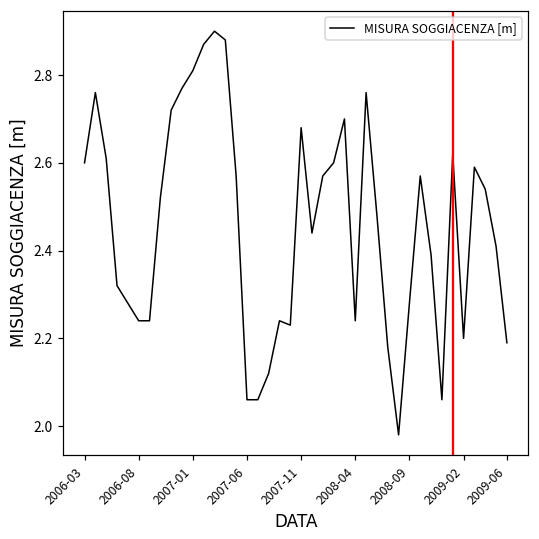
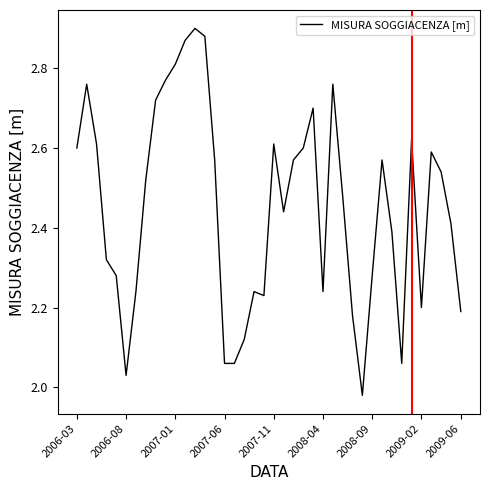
2006-08: 2.24 -> 2.03
2007-11: 2.68 -> 2.61
